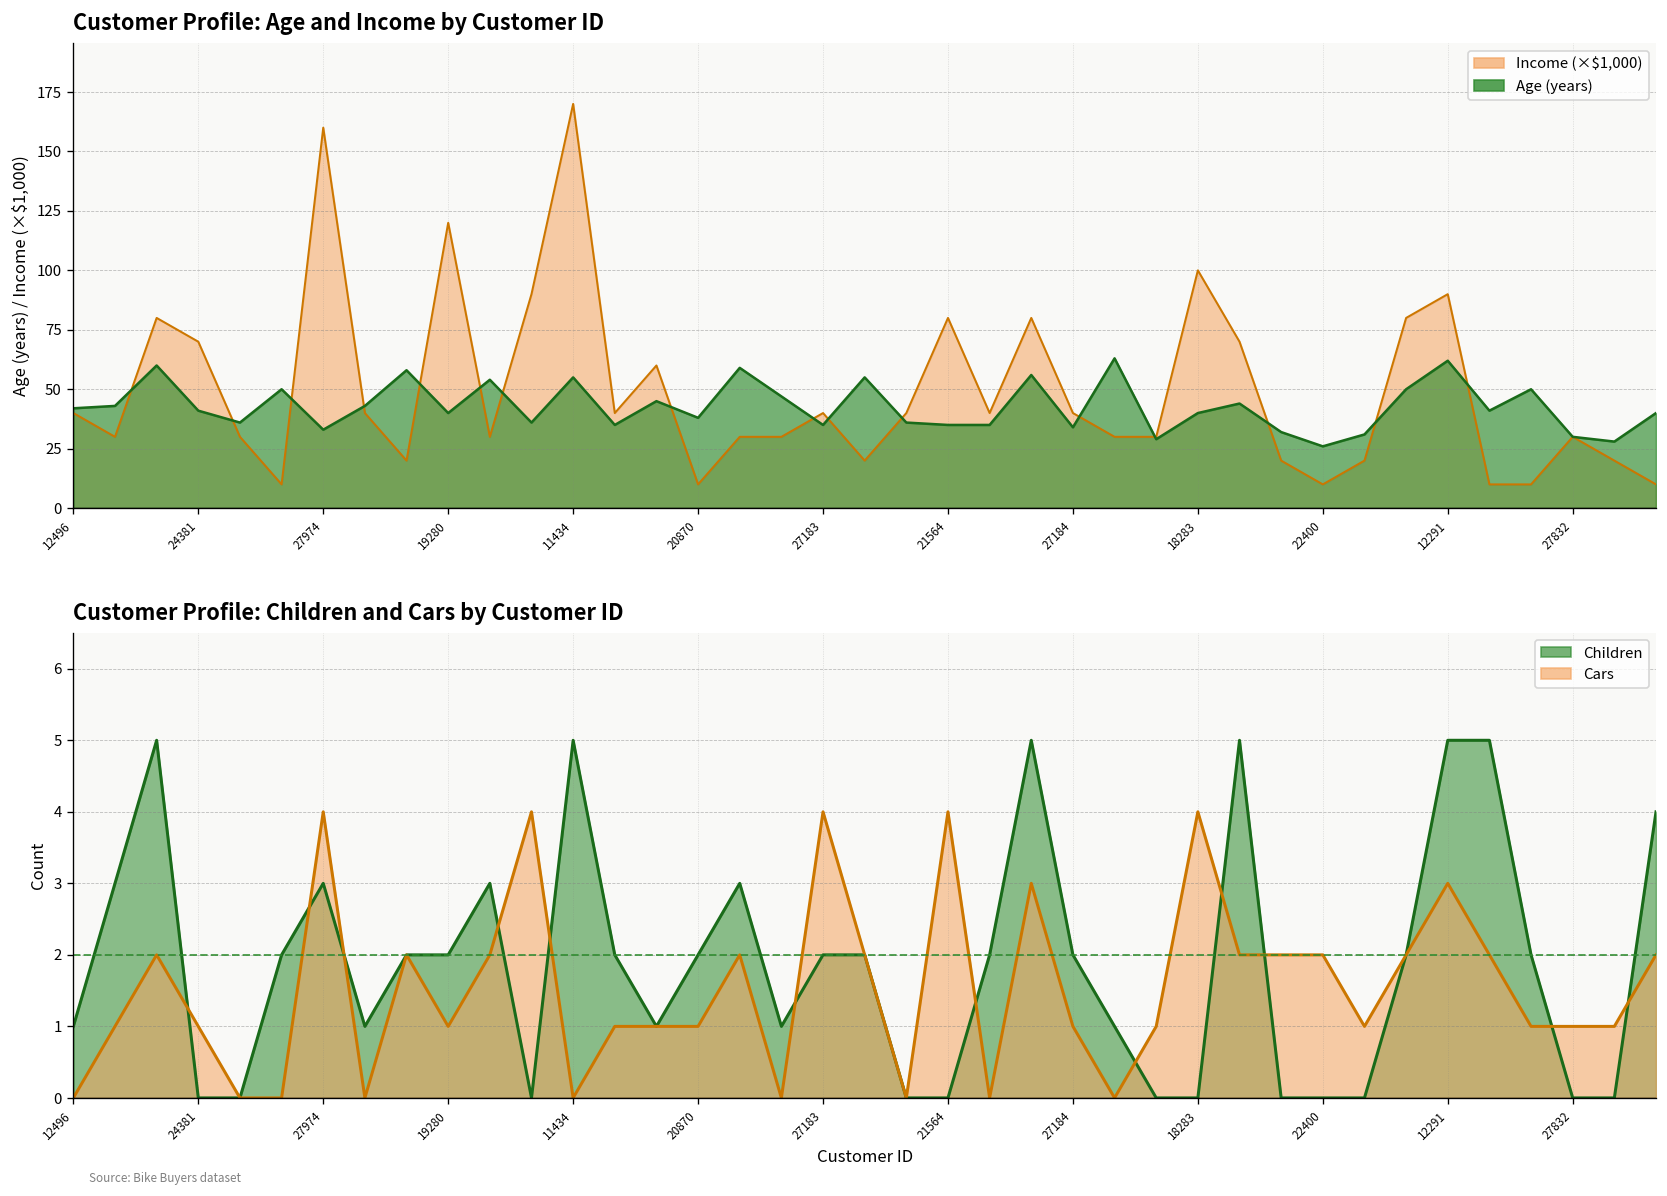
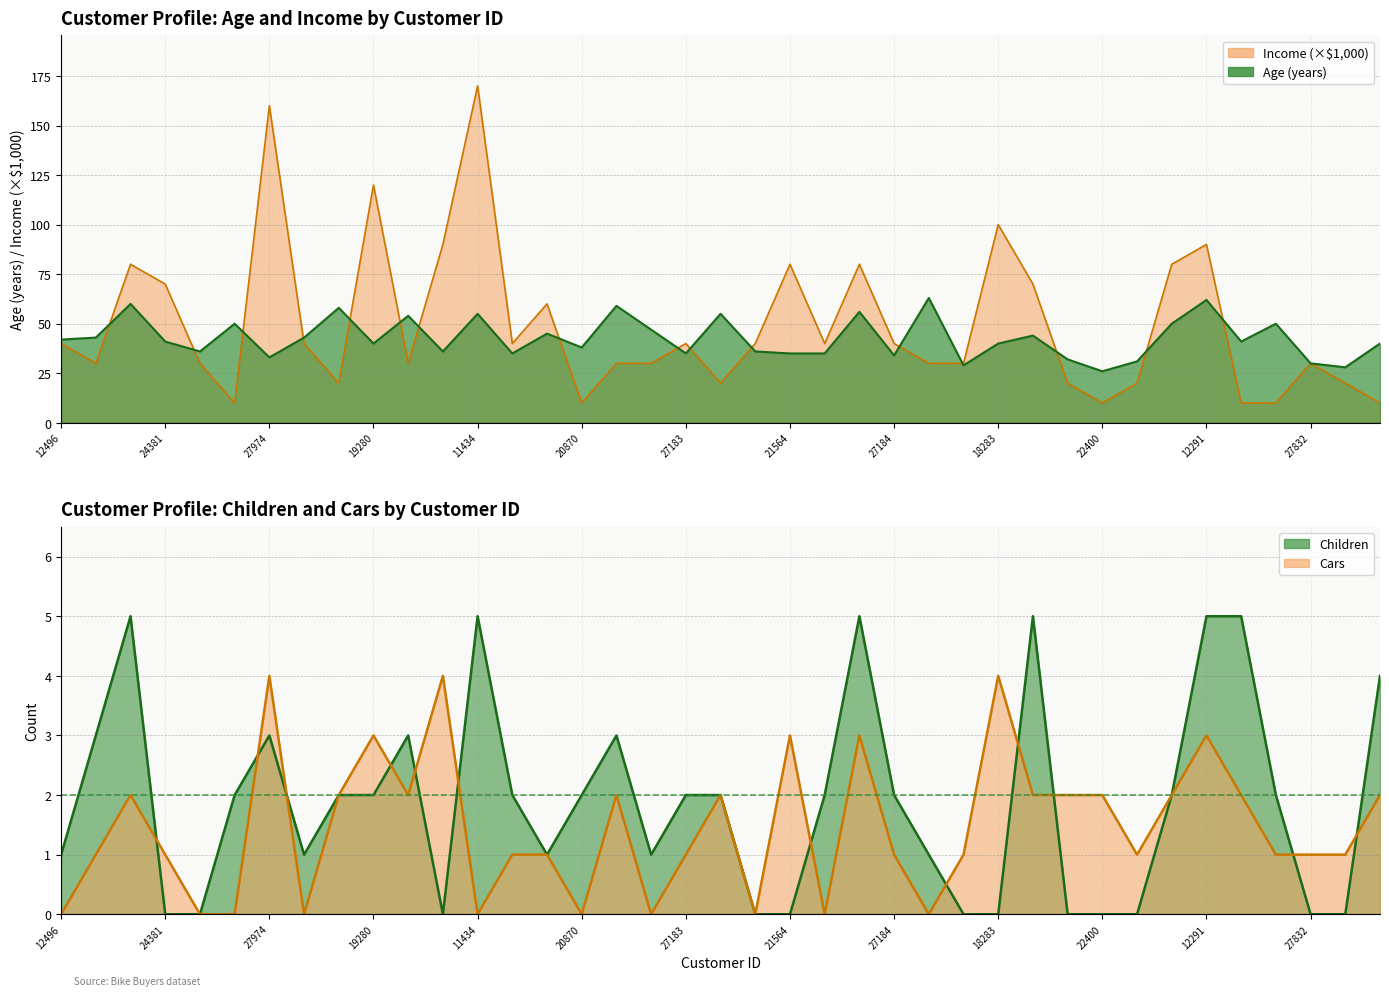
Customer Profile: Children and Cars by Customer ID, Cars, 19280: 1 -> 3
Customer Profile: Children and Cars by Customer ID, Cars, 20870: 1 -> 0
Customer Profile: Children and Cars by Customer ID, Cars, 27183: 4 -> 1
Customer Profile: Children and Cars by Customer ID, Cars, 21564: 4 -> 3
